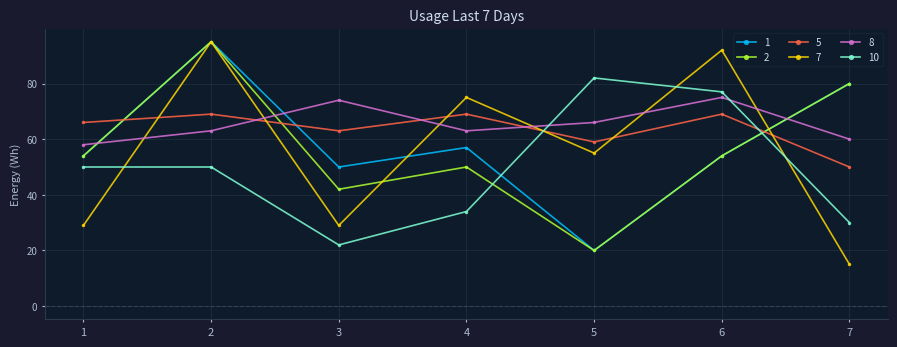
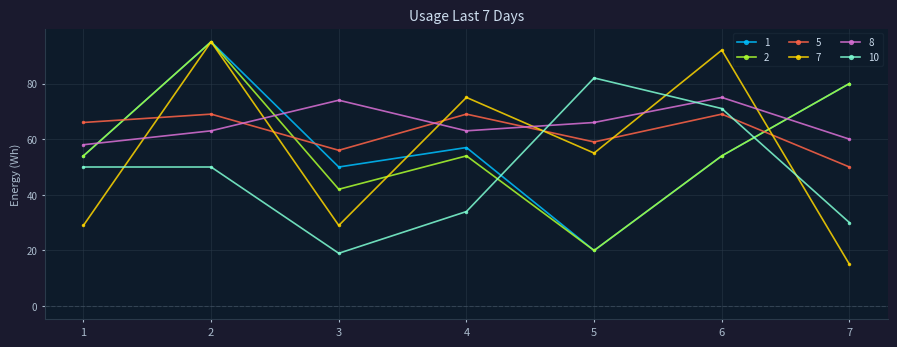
5, 3: 63 -> 56
10, 3: 22 -> 19
2, 4: 50 -> 54
10, 6: 77 -> 71
